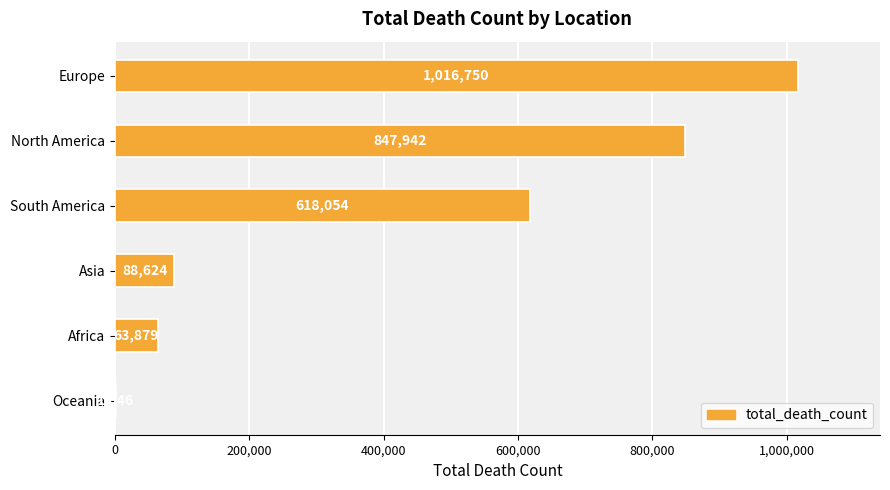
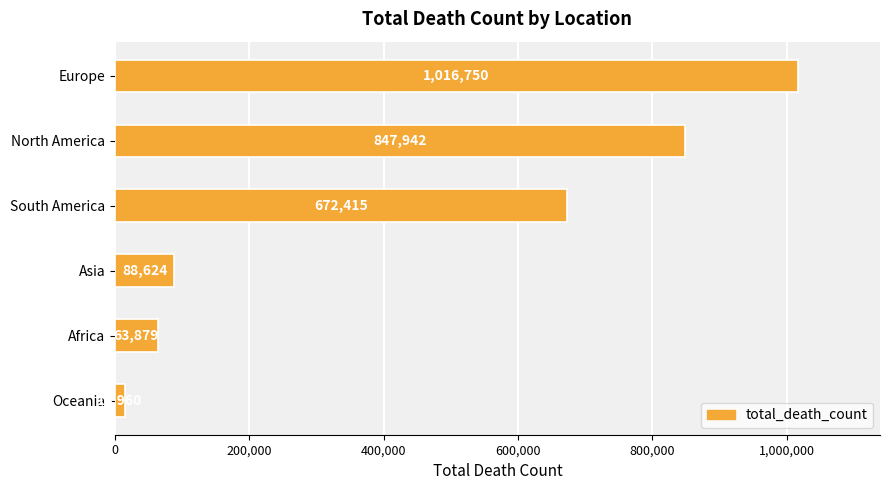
South America: 618,054 -> 672,415
Oceania: 0 -> 10,000
